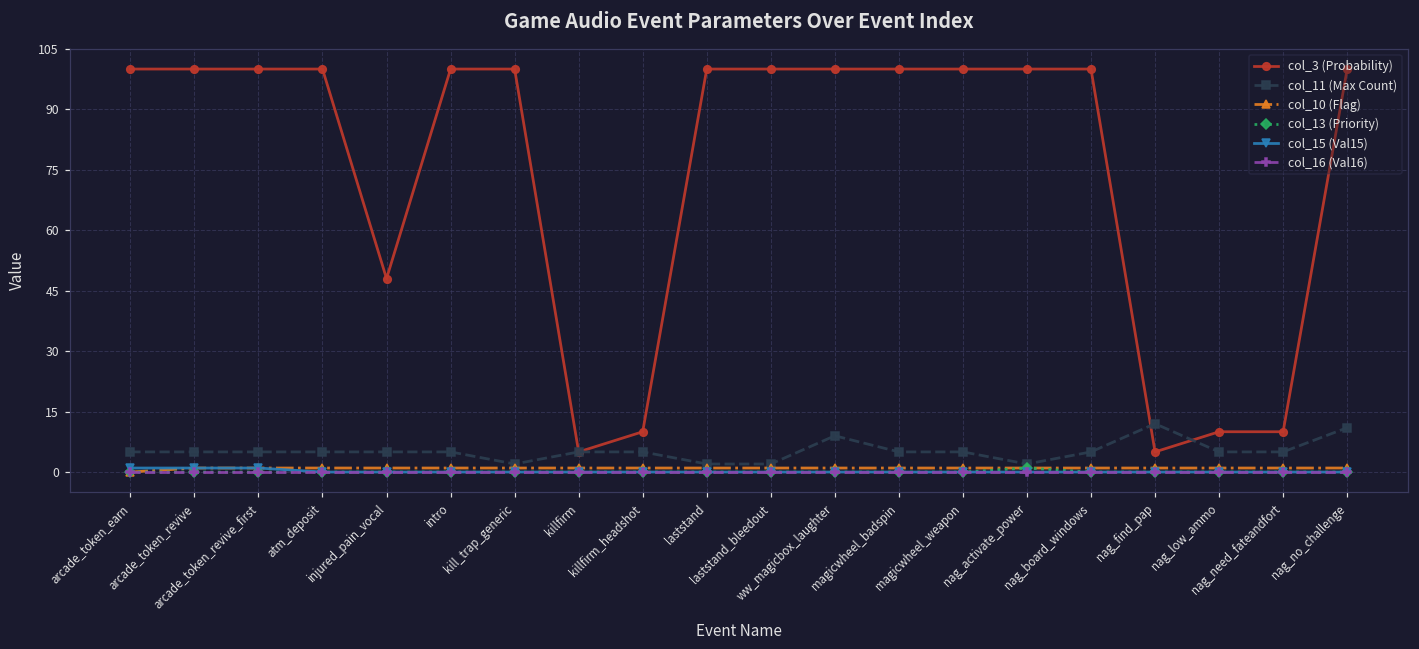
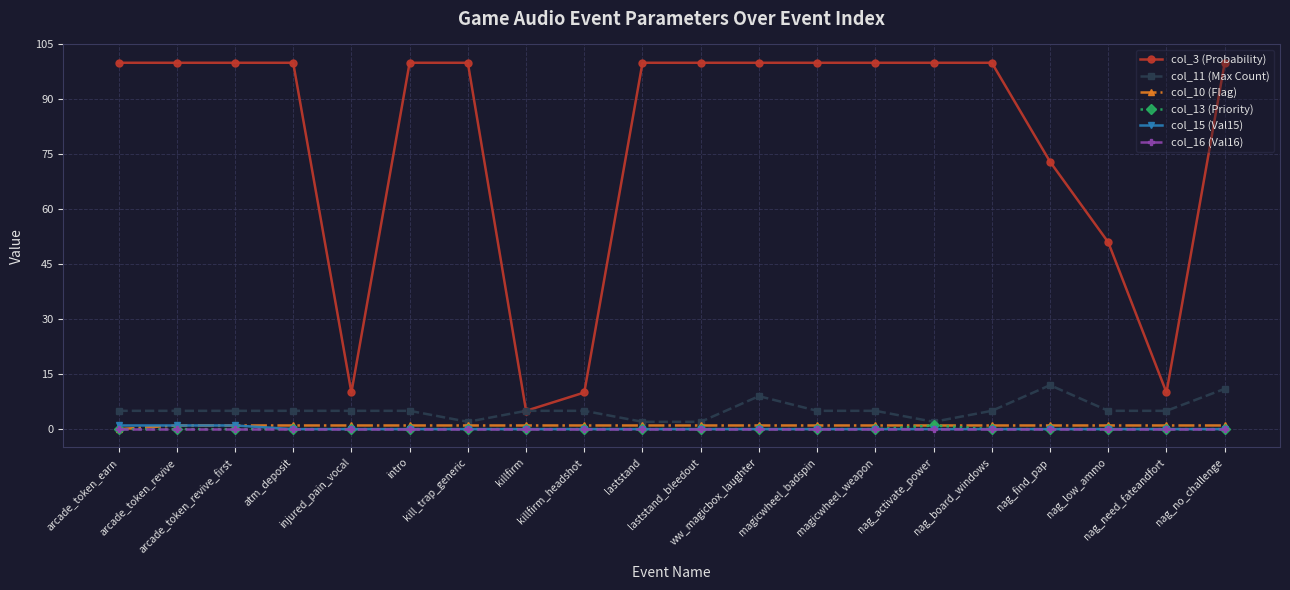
col_3 (Probability), injured_pain_vocal: 48 -> 10
col_3 (Probability), nag_find_pap: 5 -> 73
col_3 (Probability), nag_low_ammo: 10 -> 51
